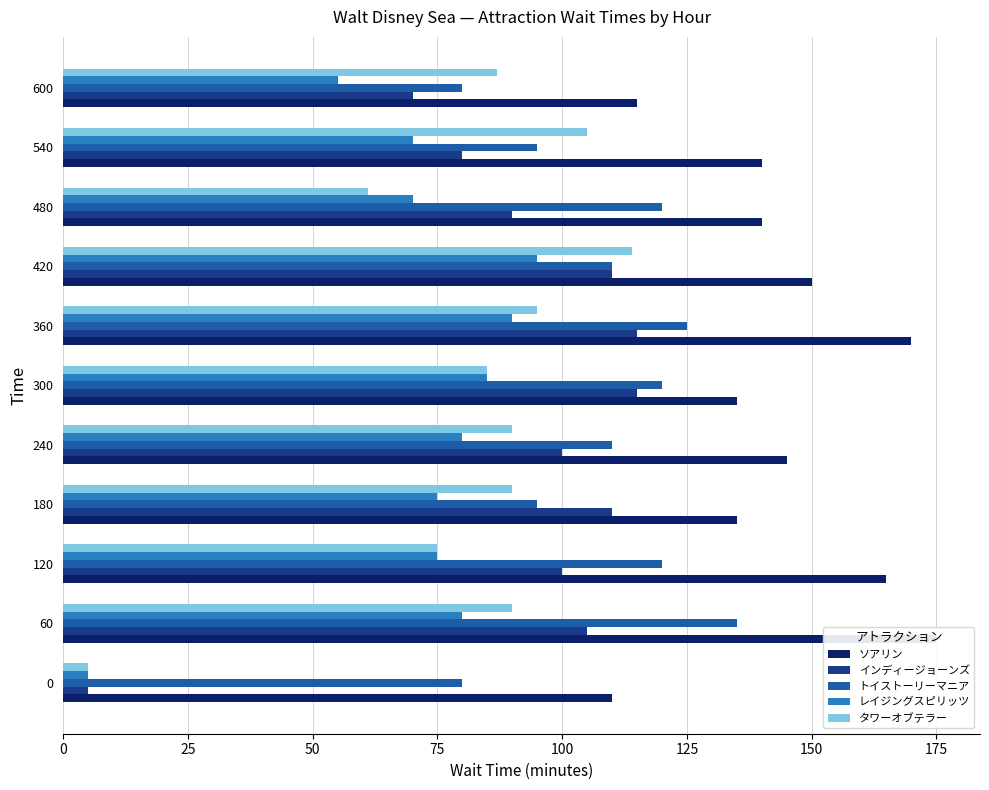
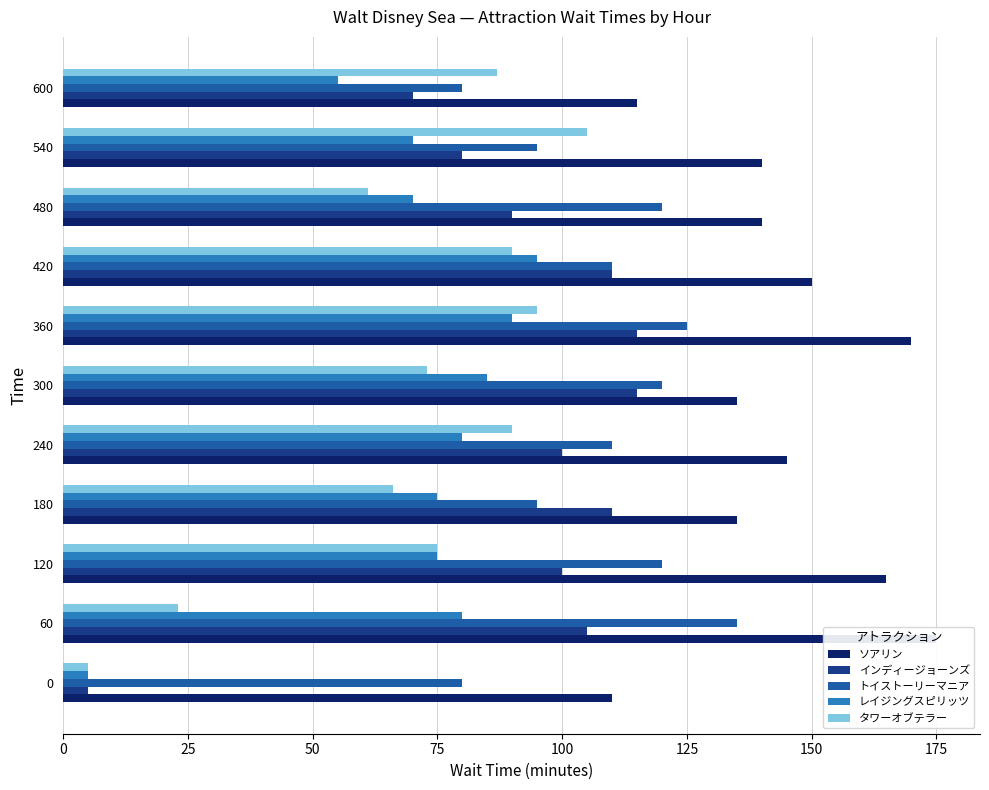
タワーオブテラー, 420: 114 -> 90
タワーオブテラー, 300: 85 -> 73
タワーオブテラー, 180: 90 -> 66
タワーオブテラー, 60: 90 -> 23
